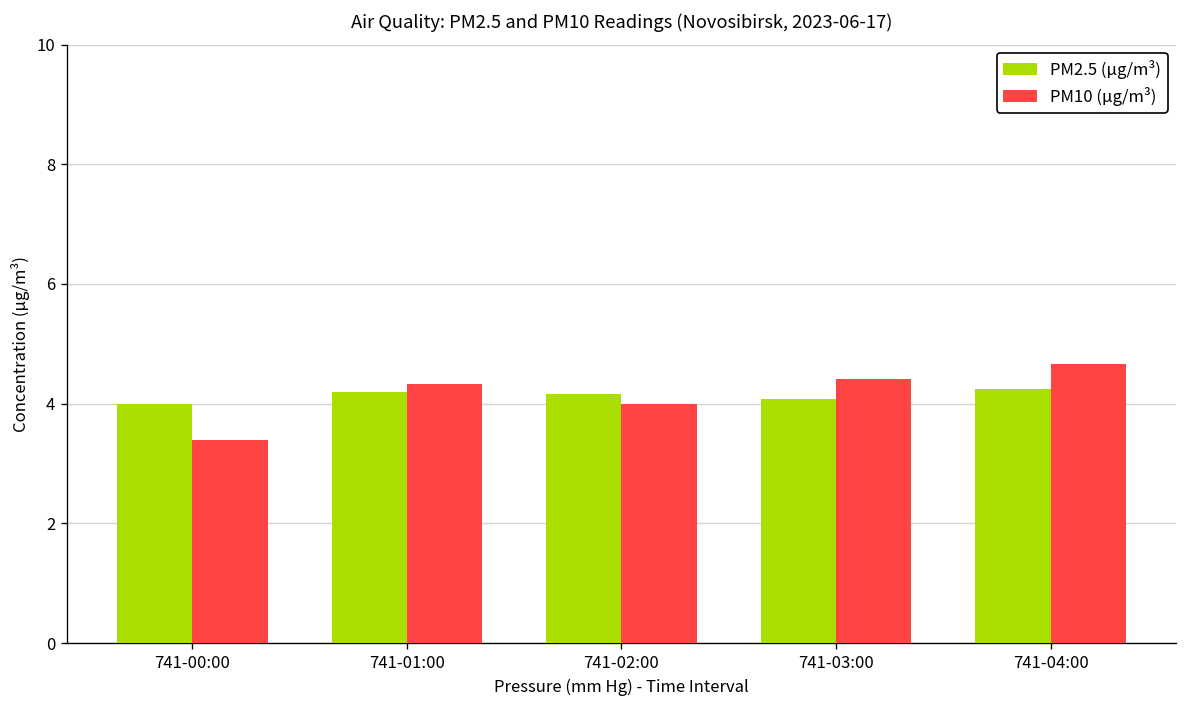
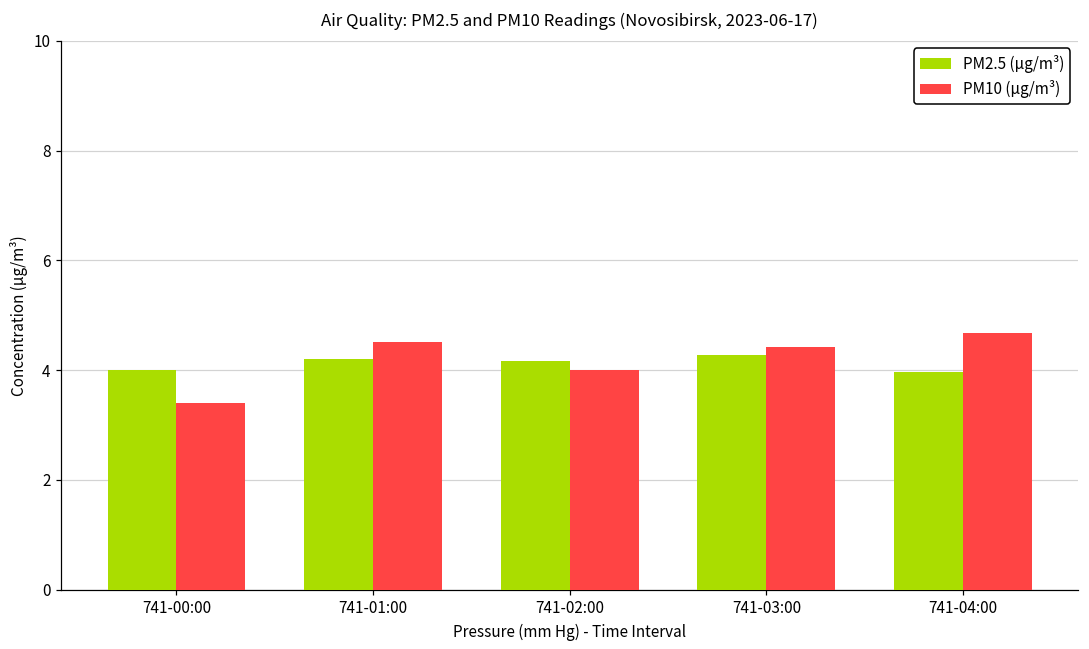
PM10 (µg/m³), 741-01:00: 4.3 -> 4.5
PM2.5 (µg/m³), 741-03:00: 4.1 -> 4.3
PM2.5 (µg/m³), 741-04:00: 4.3 -> 4.0
